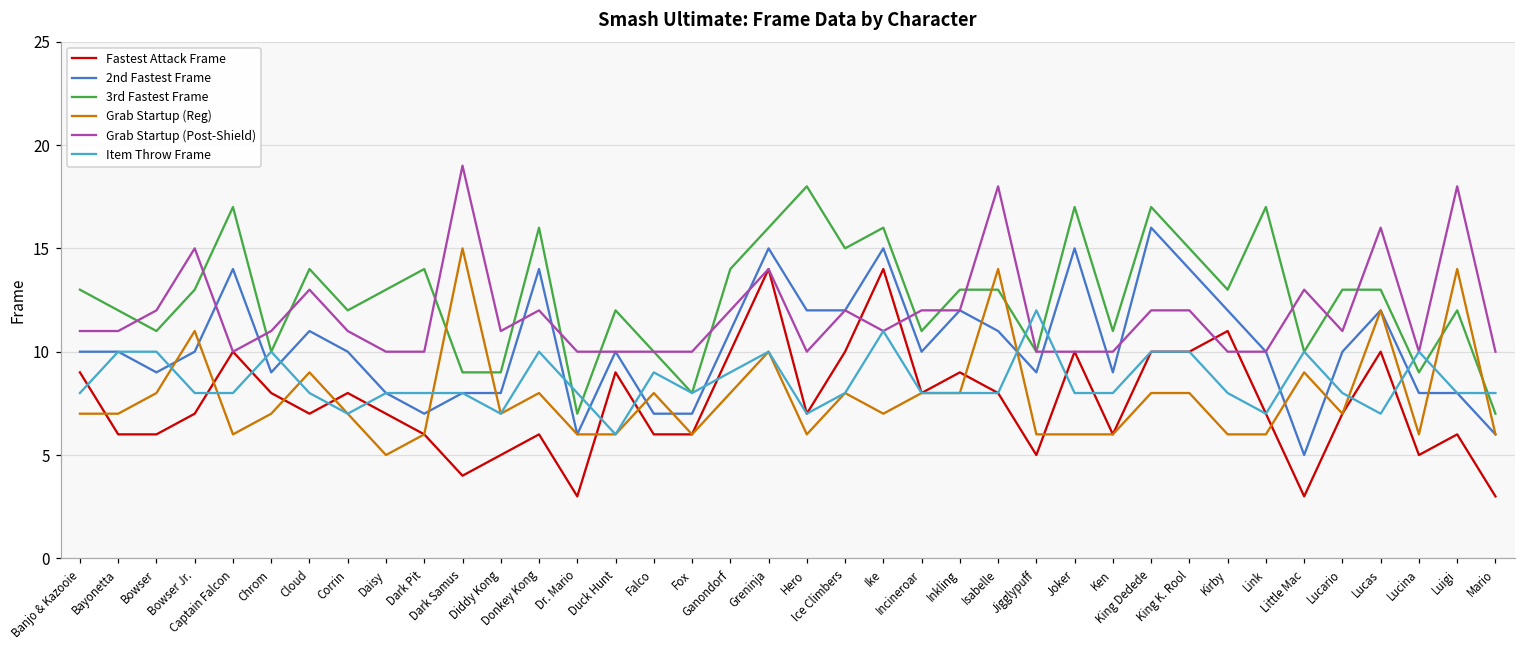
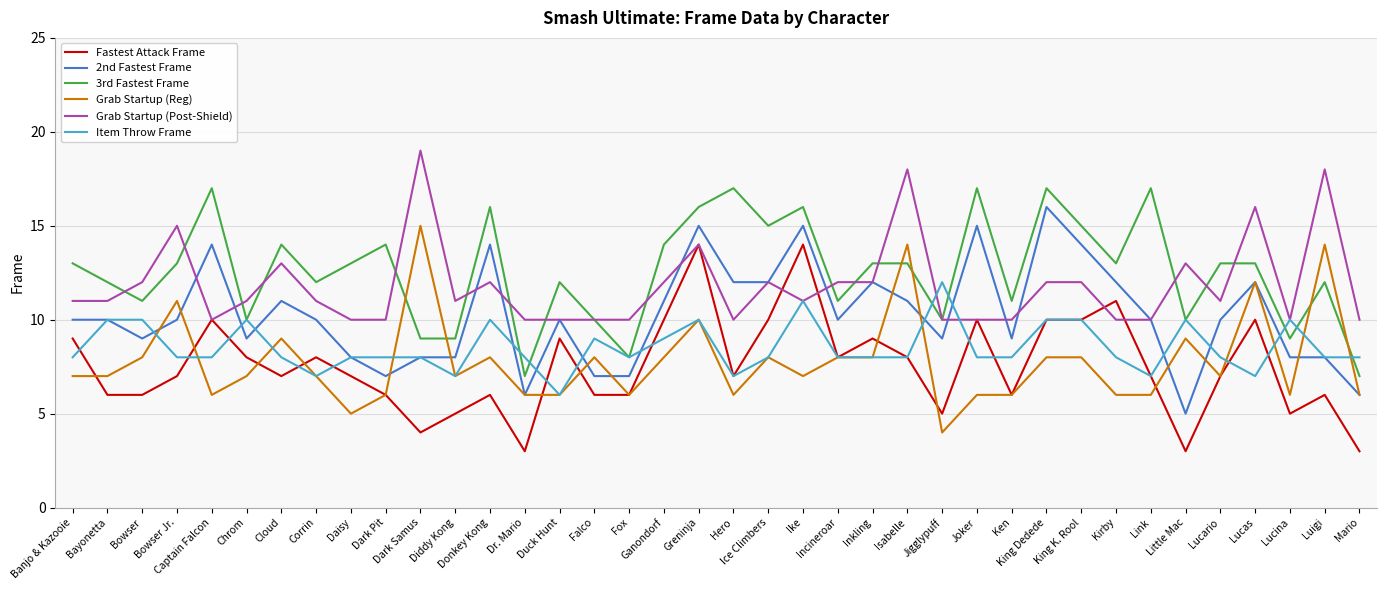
3rd Fastest Frame, Hero: 18 -> 17
Grab Startup (Reg), Jigglypuff: 6 -> 4
